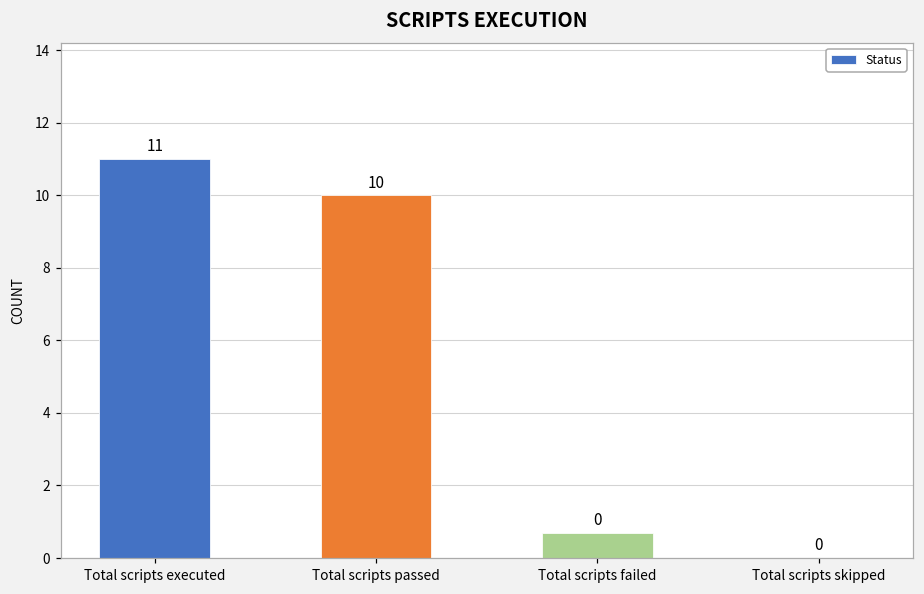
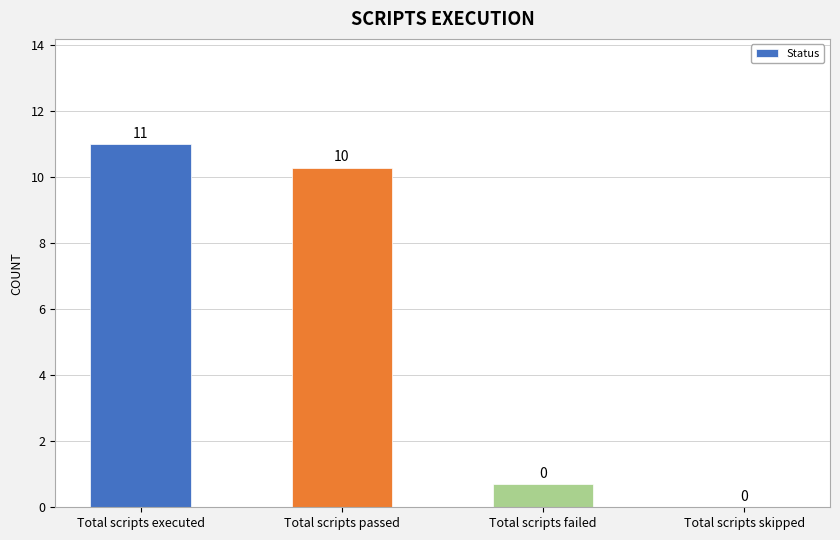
Total scripts passed: 10.0 -> 10.3
